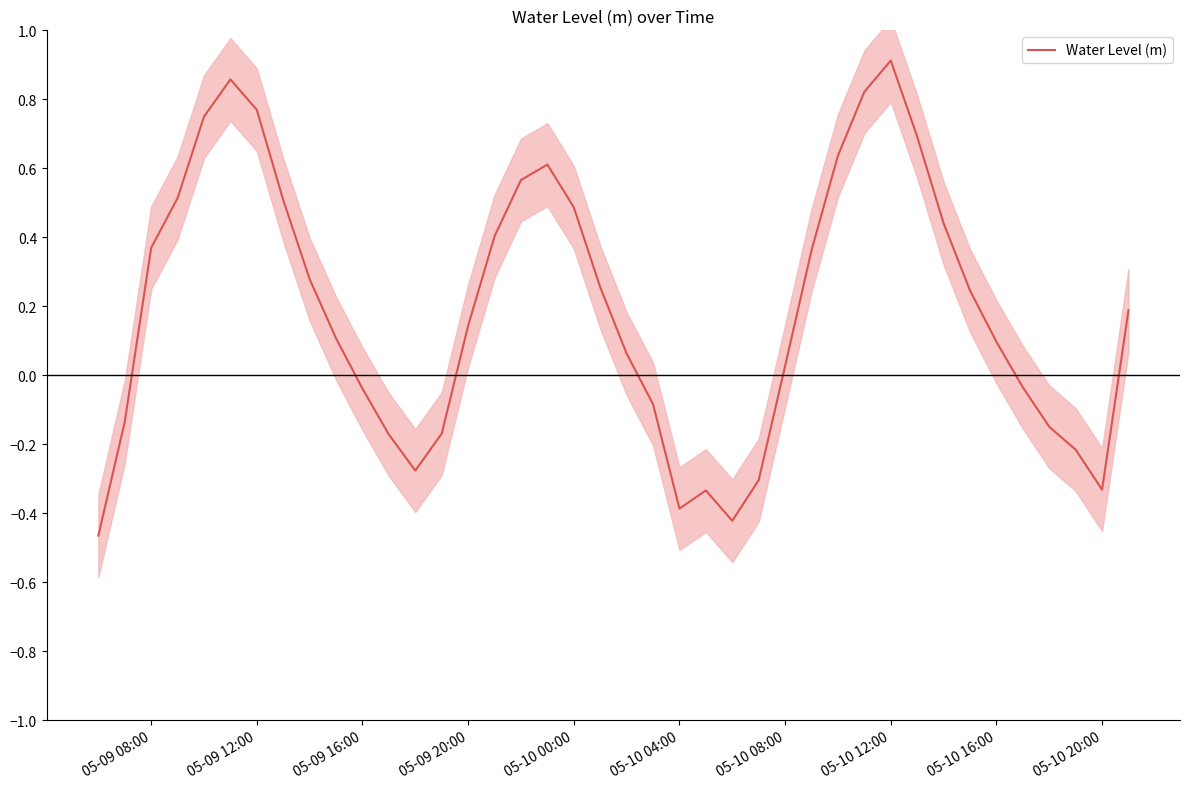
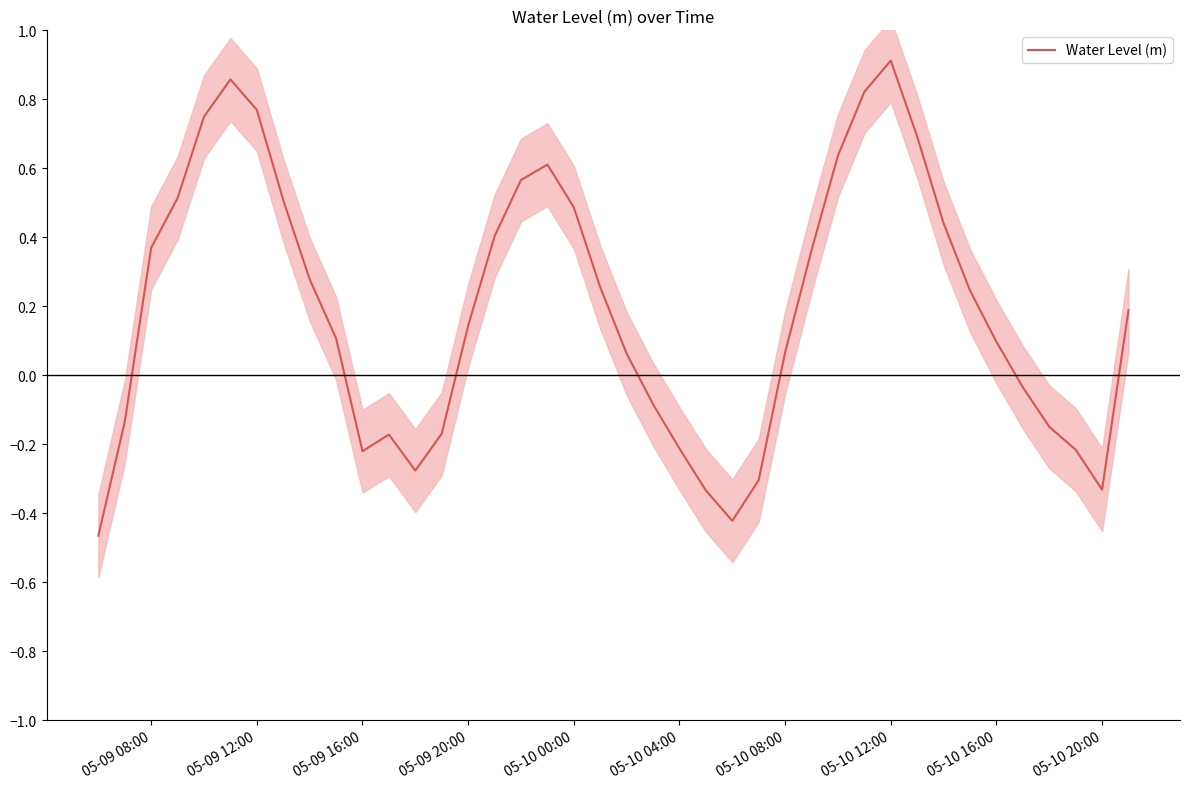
Water Level (m), 05-09 16:00: -0.04 -> -0.22
Water Level (m), 05-10 04:00: -0.39 -> -0.21
Water Level (m), 05-10 08:00: 0.03 -> 0.07
